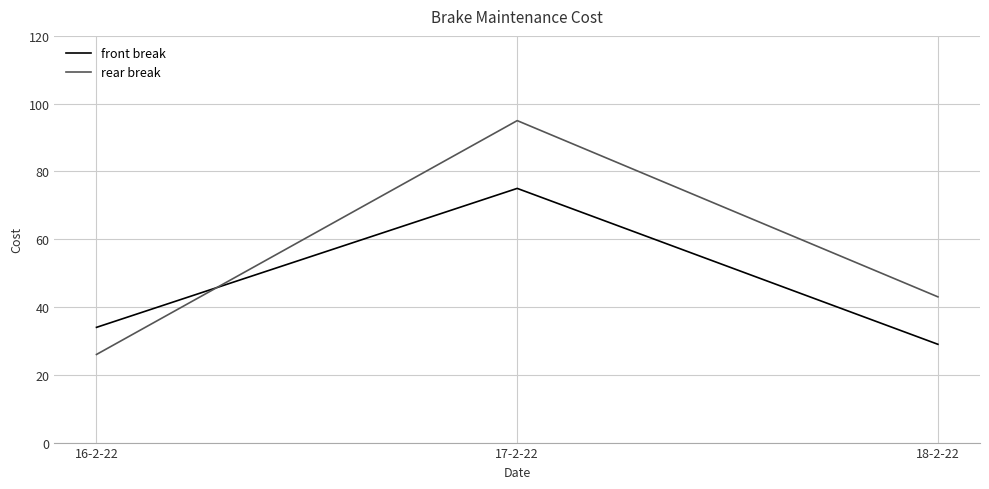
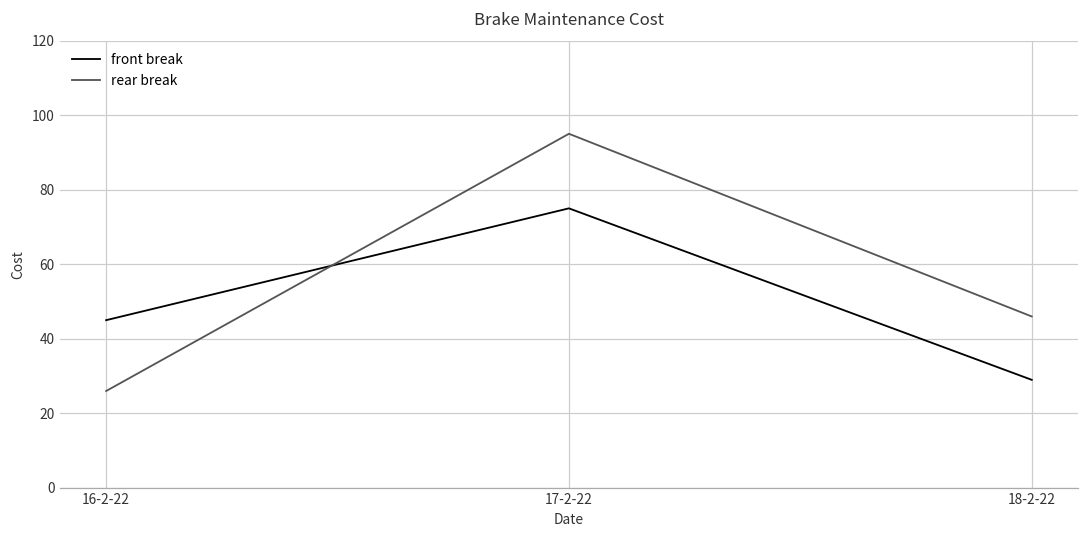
front break, 16-2-22: 34 -> 45
rear break, 18-2-22: 43 -> 46
